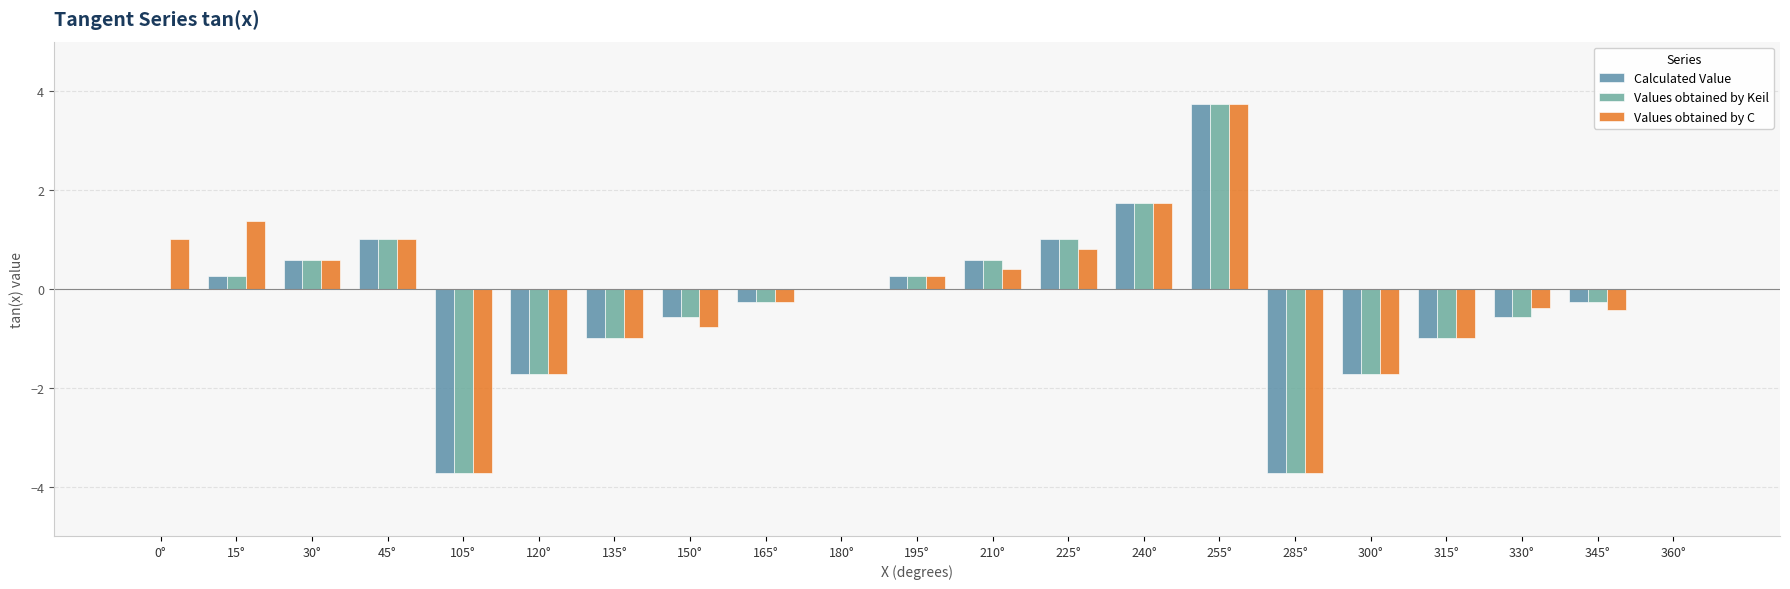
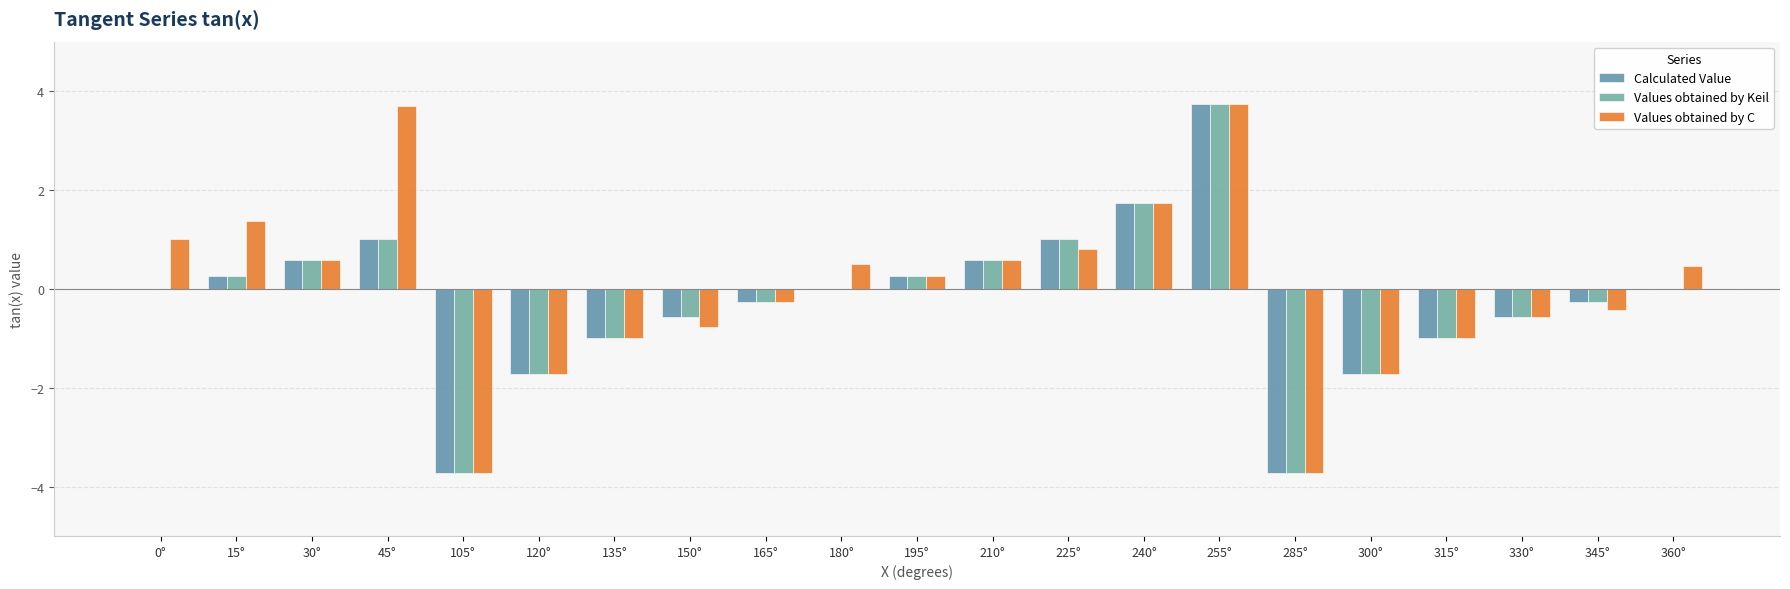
Values obtained by C, 45°: 1.0 -> 3.7
Values obtained by C, 180°: 0.0 -> 0.5
Values obtained by C, 210°: 0.4 -> 0.6
Values obtained by C, 330°: -0.4 -> -0.6
Values obtained by C, 360°: 0.0 -> 0.5
